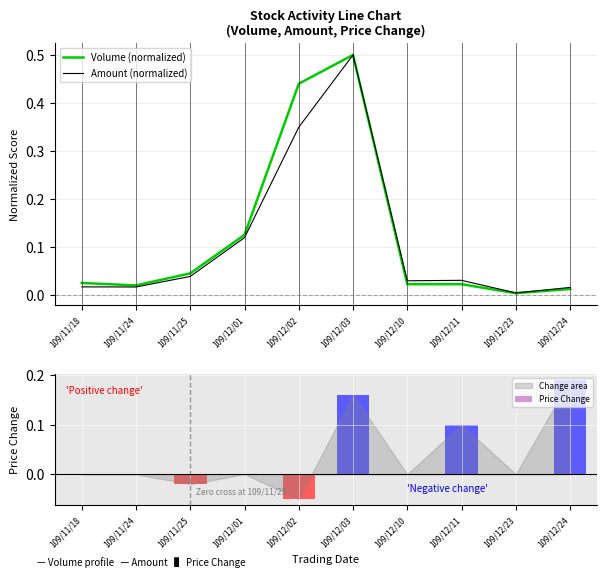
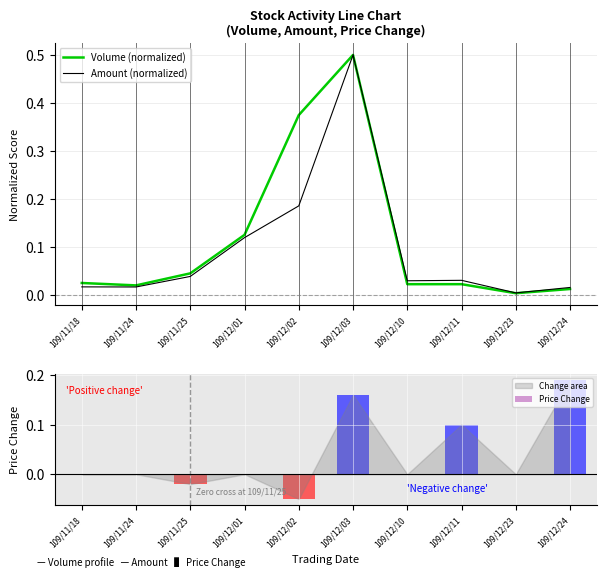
Stock Activity Line Chart (Volume, Amount, Price Change), Volume (normalized), 109/12/02: 0.44 -> 0.37
Stock Activity Line Chart (Volume, Amount, Price Change), Amount (normalized), 109/12/02: 0.35 -> 0.19
